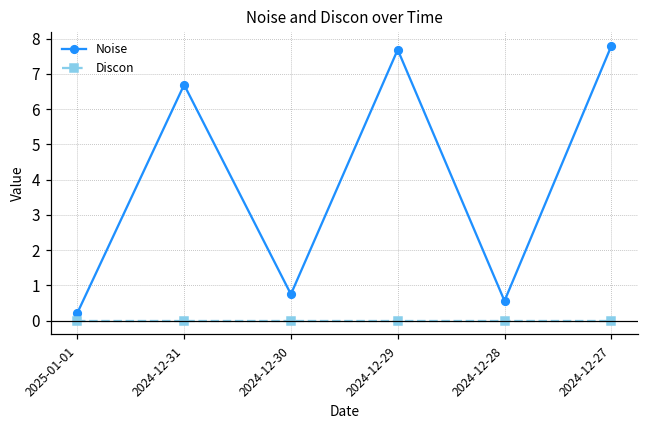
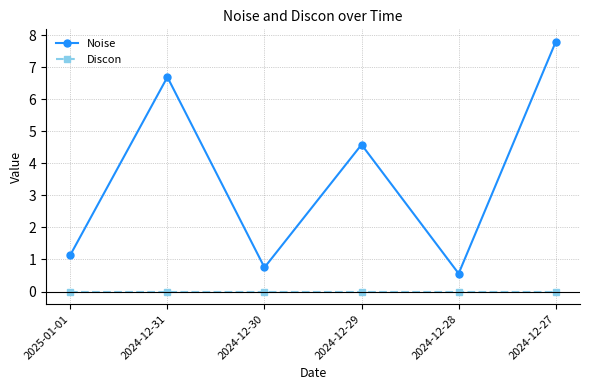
Noise, 2025-01-01: 0.2 -> 1.1
Noise, 2024-12-29: 7.7 -> 4.6
